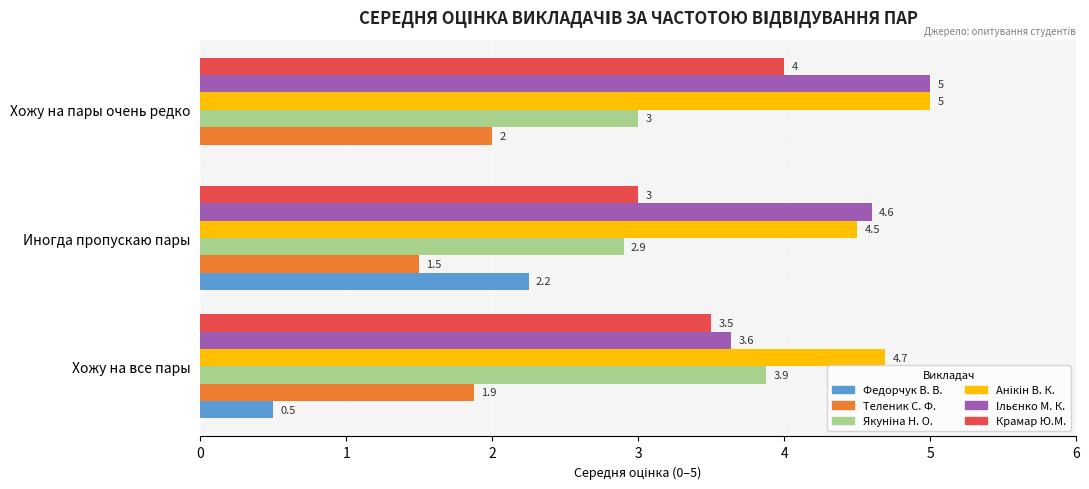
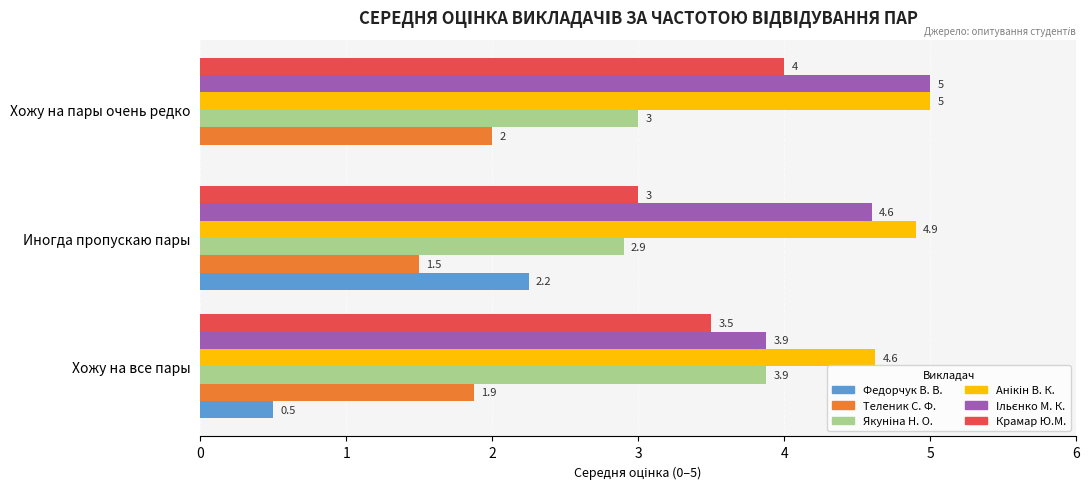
Анікін В. К., Иногда пропускаю пары: 4.5 -> 4.9
Ільєнко М. К., Хожу на все пары: 3.6 -> 3.9
Анікін В. К., Хожу на все пары: 4.7 -> 4.6
